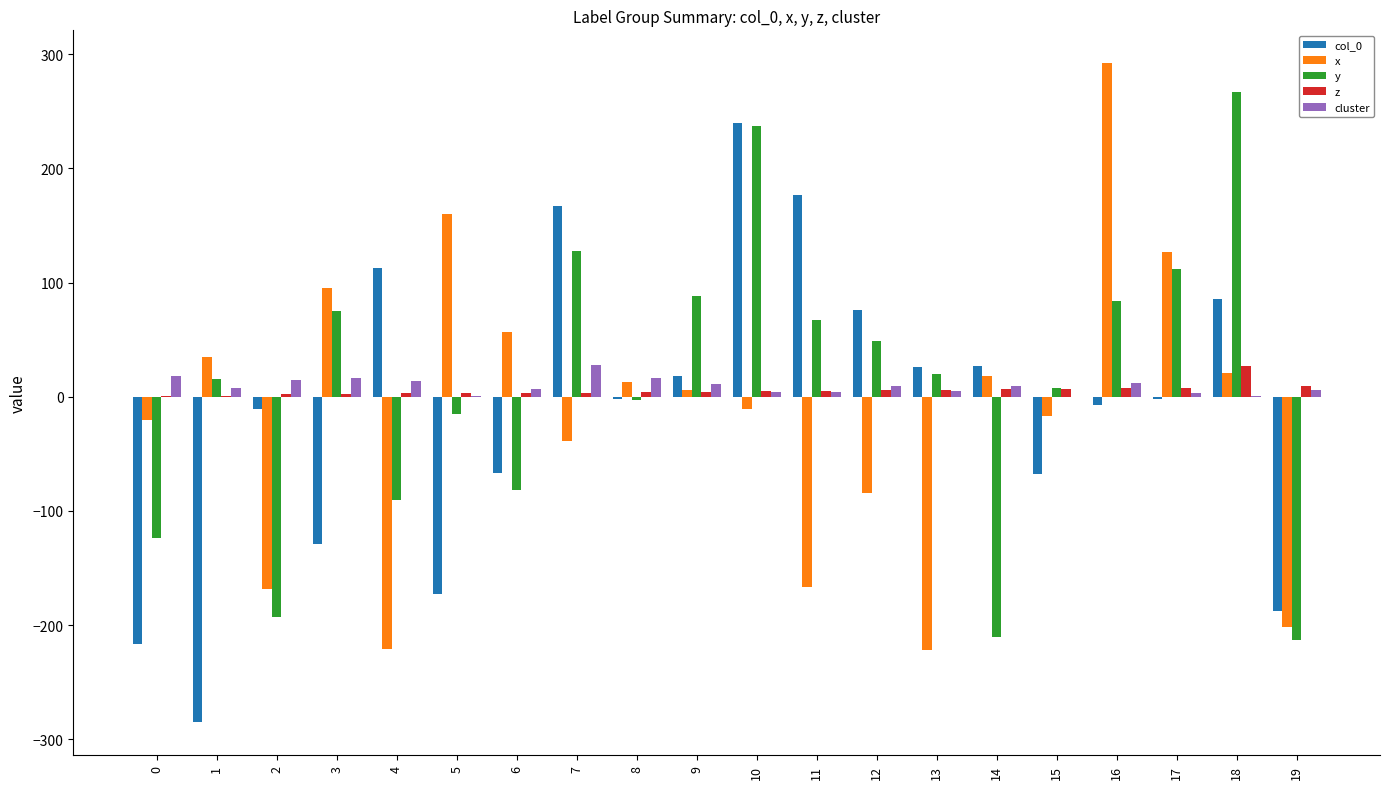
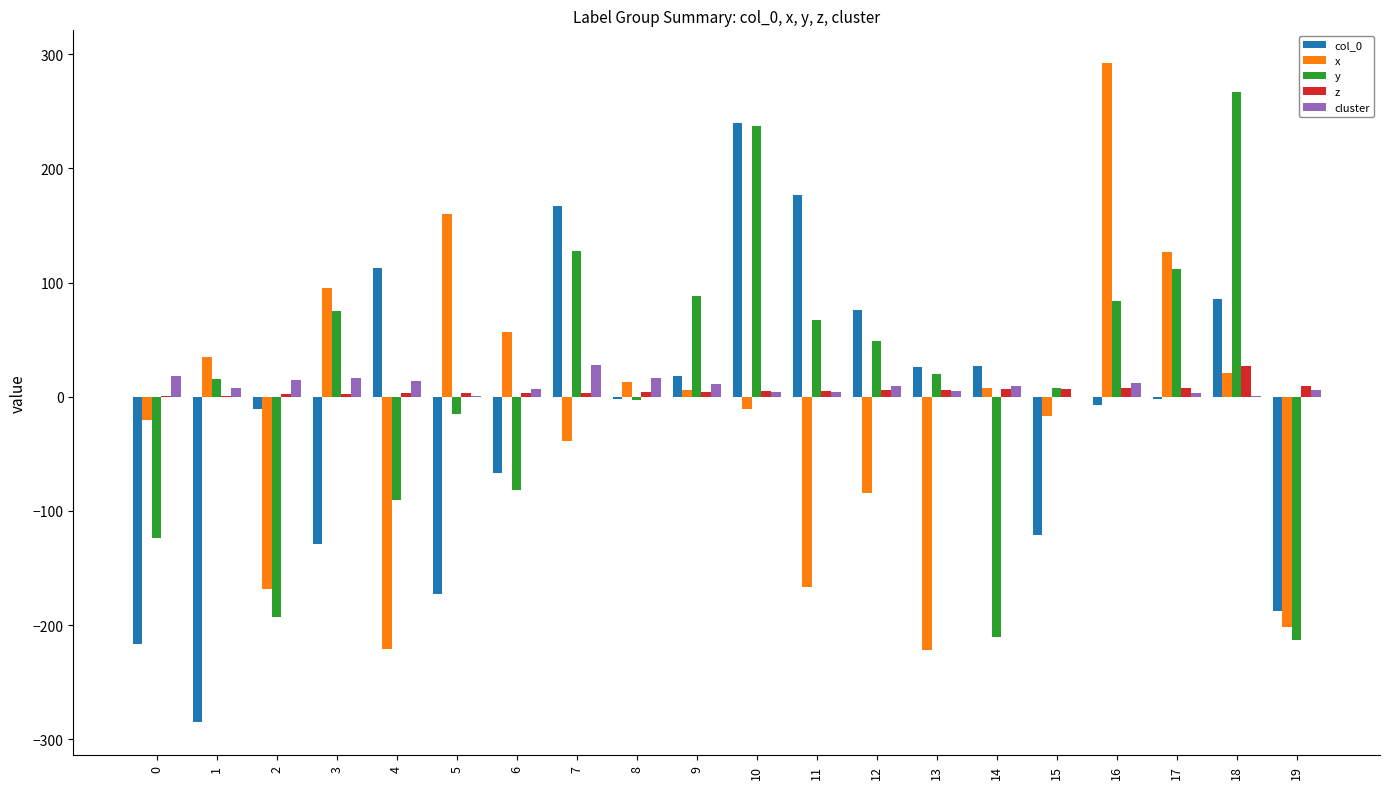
x, 14: 18 -> 8
col_0, 15: -68 -> -121
